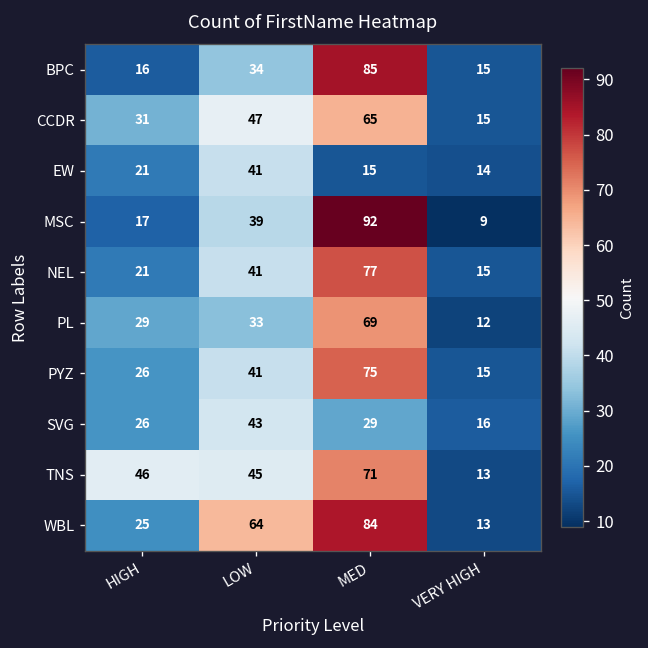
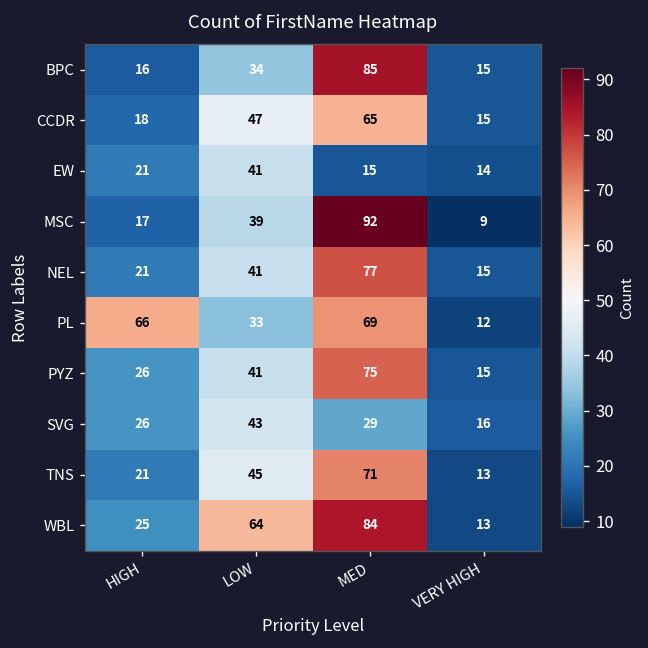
CCDR, HIGH: 31 -> 18
PL, HIGH: 29 -> 66
TNS, HIGH: 46 -> 21
